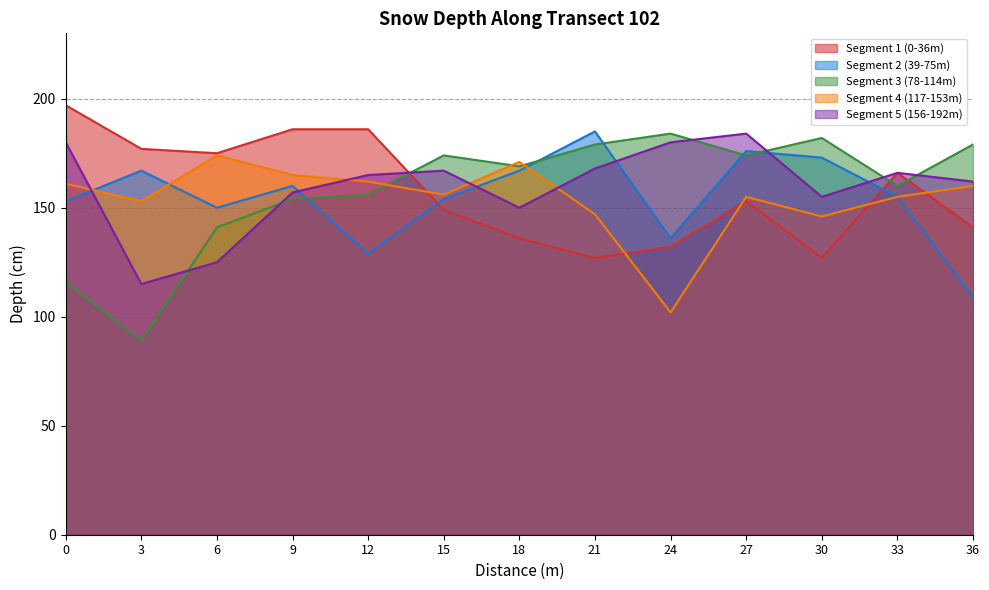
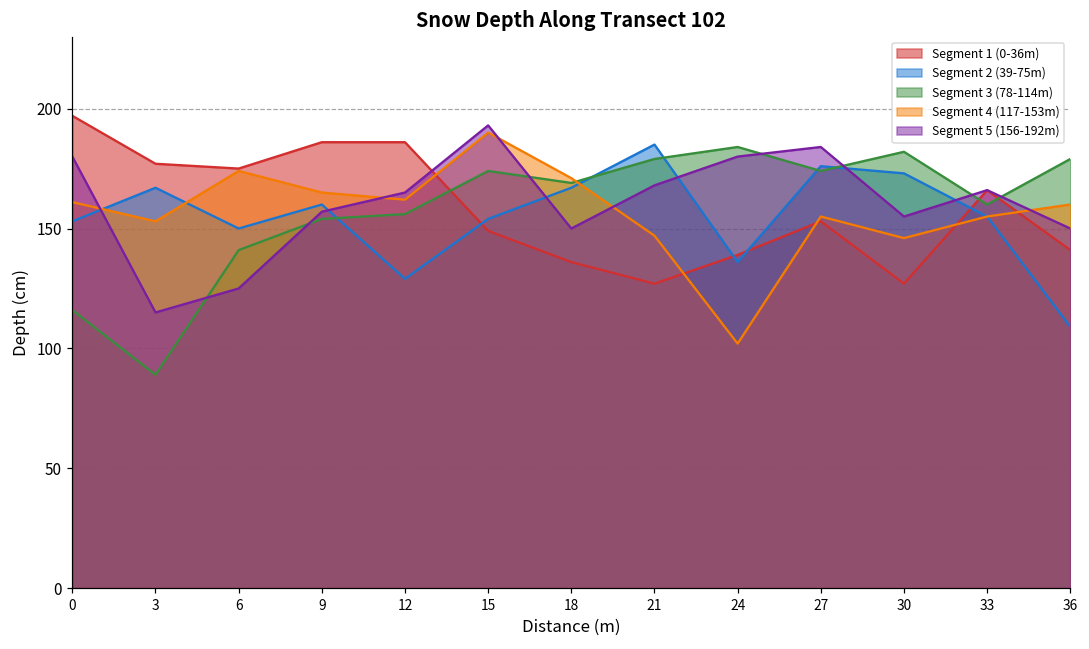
Segment 4 (117-153m), 15: 156 -> 190
Segment 5 (156-192m), 15: 167 -> 193
Segment 1 (0-36m), 24: 132 -> 139
Segment 5 (156-192m), 36: 162 -> 150
